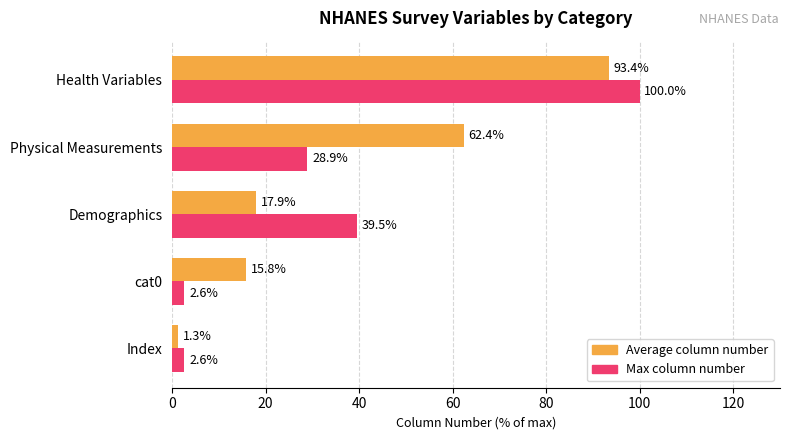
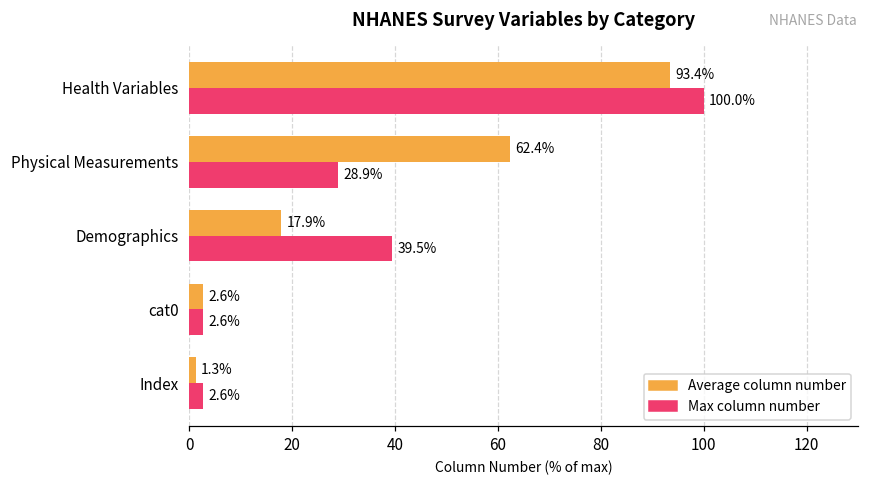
Average column number, cat0: 15.8% -> 2.6%
